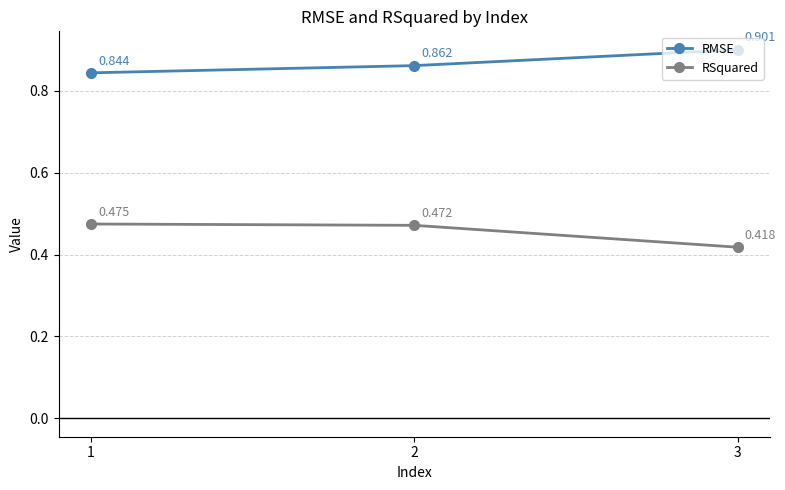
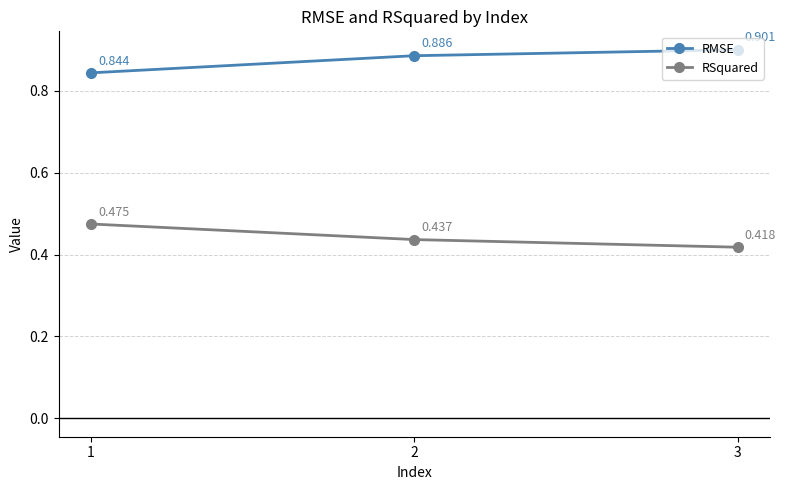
RMSE, 2: 0.862 -> 0.886
RSquared, 2: 0.472 -> 0.437
